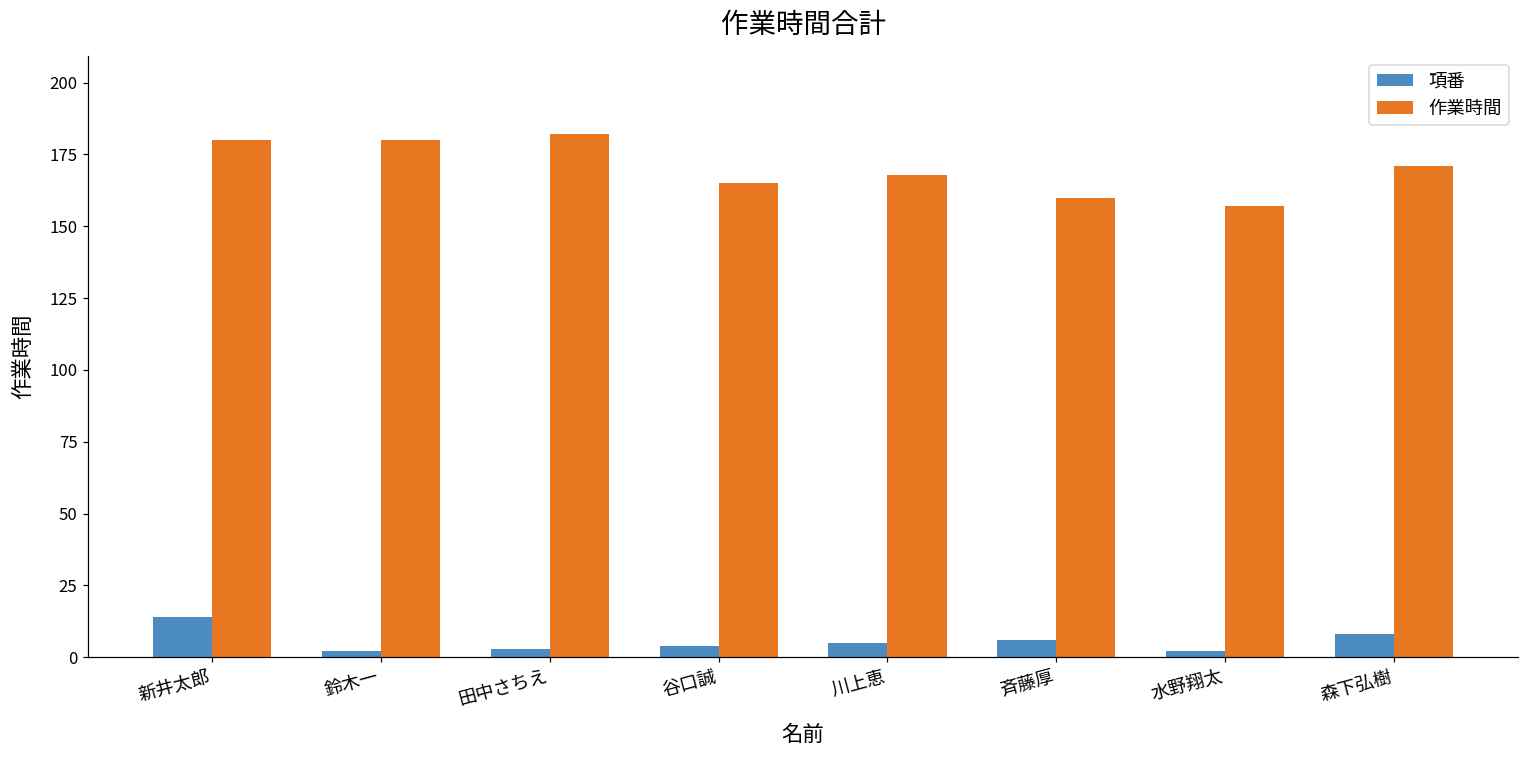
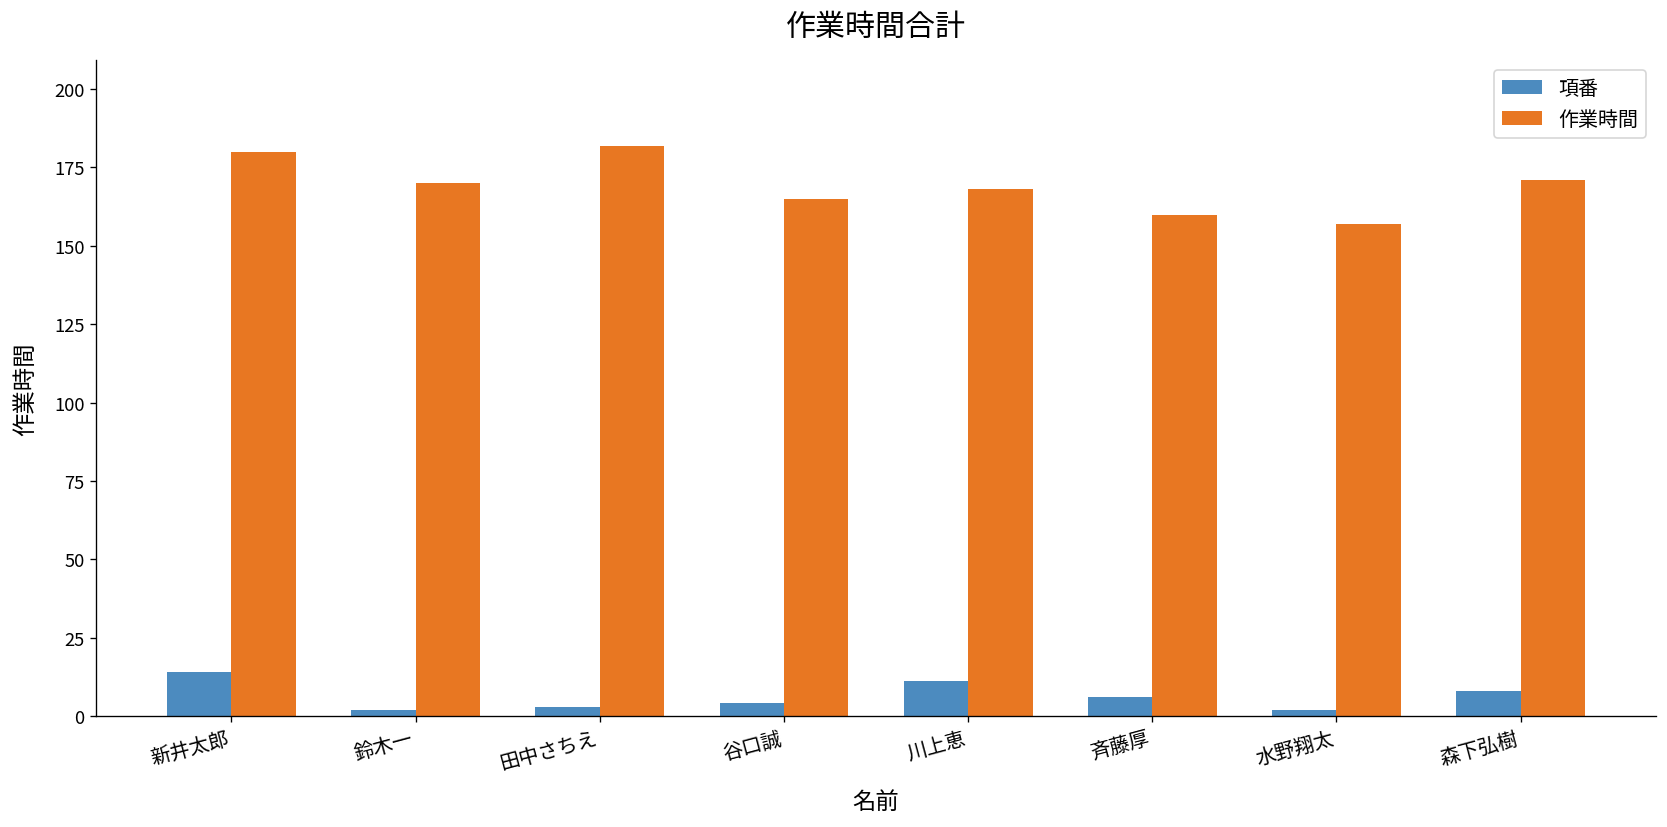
作業時間, 鈴木一: 180 -> 170
項番, 川上恵: 5 -> 11
